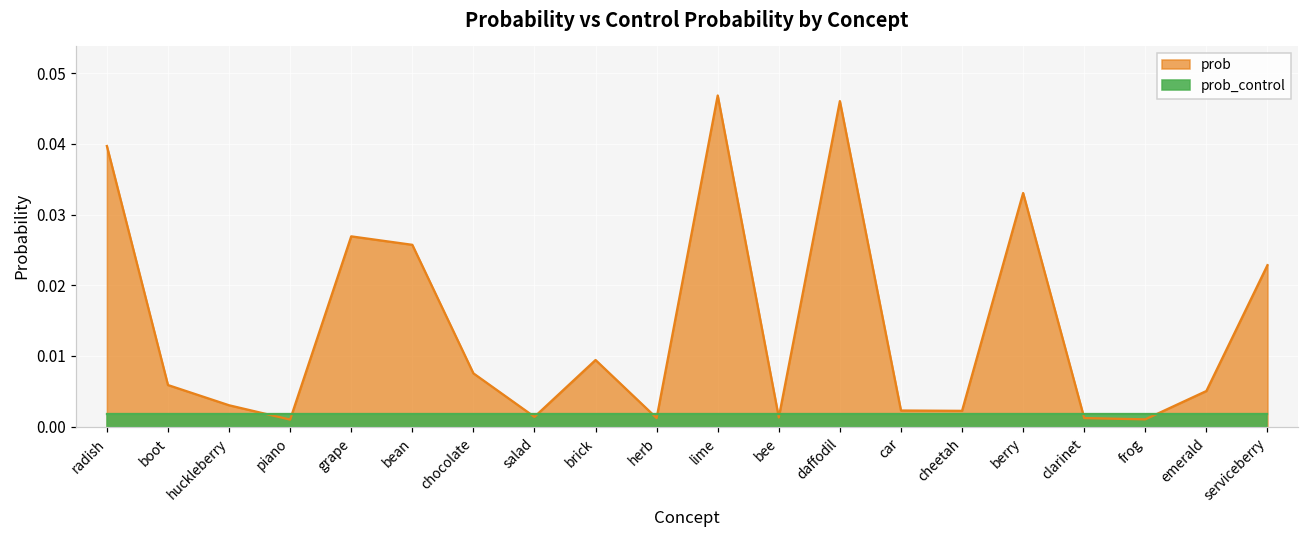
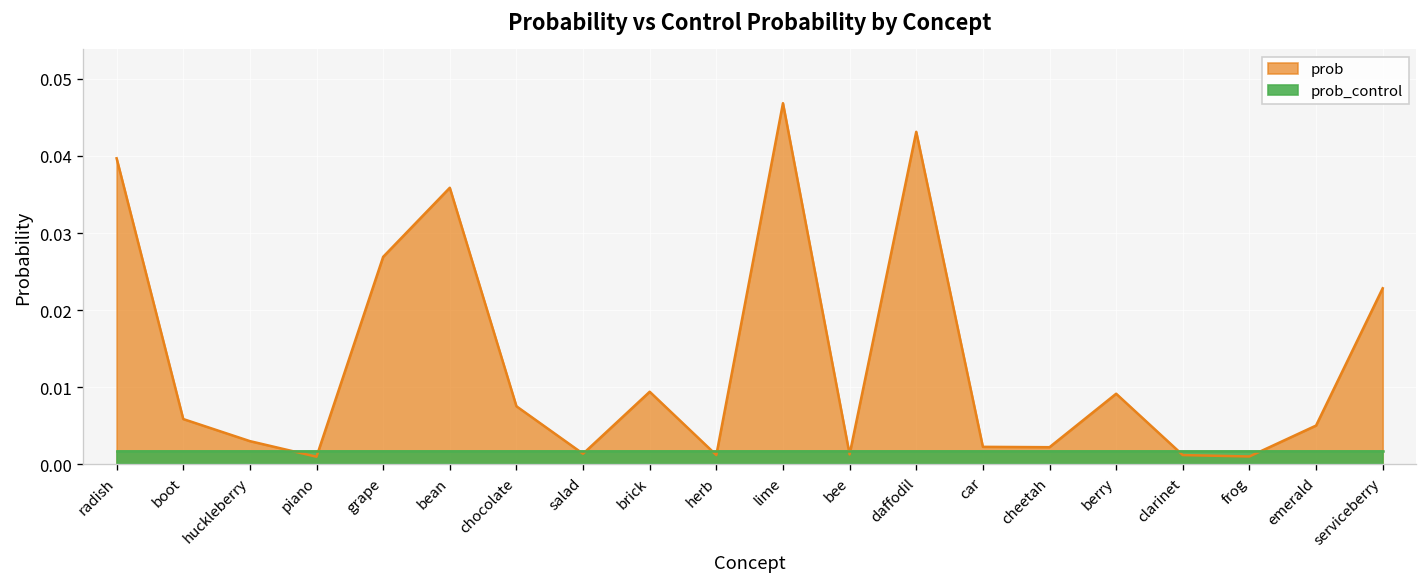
prob, bean: 0.026 -> 0.036
prob, daffodil: 0.046 -> 0.043
prob, berry: 0.033 -> 0.009
